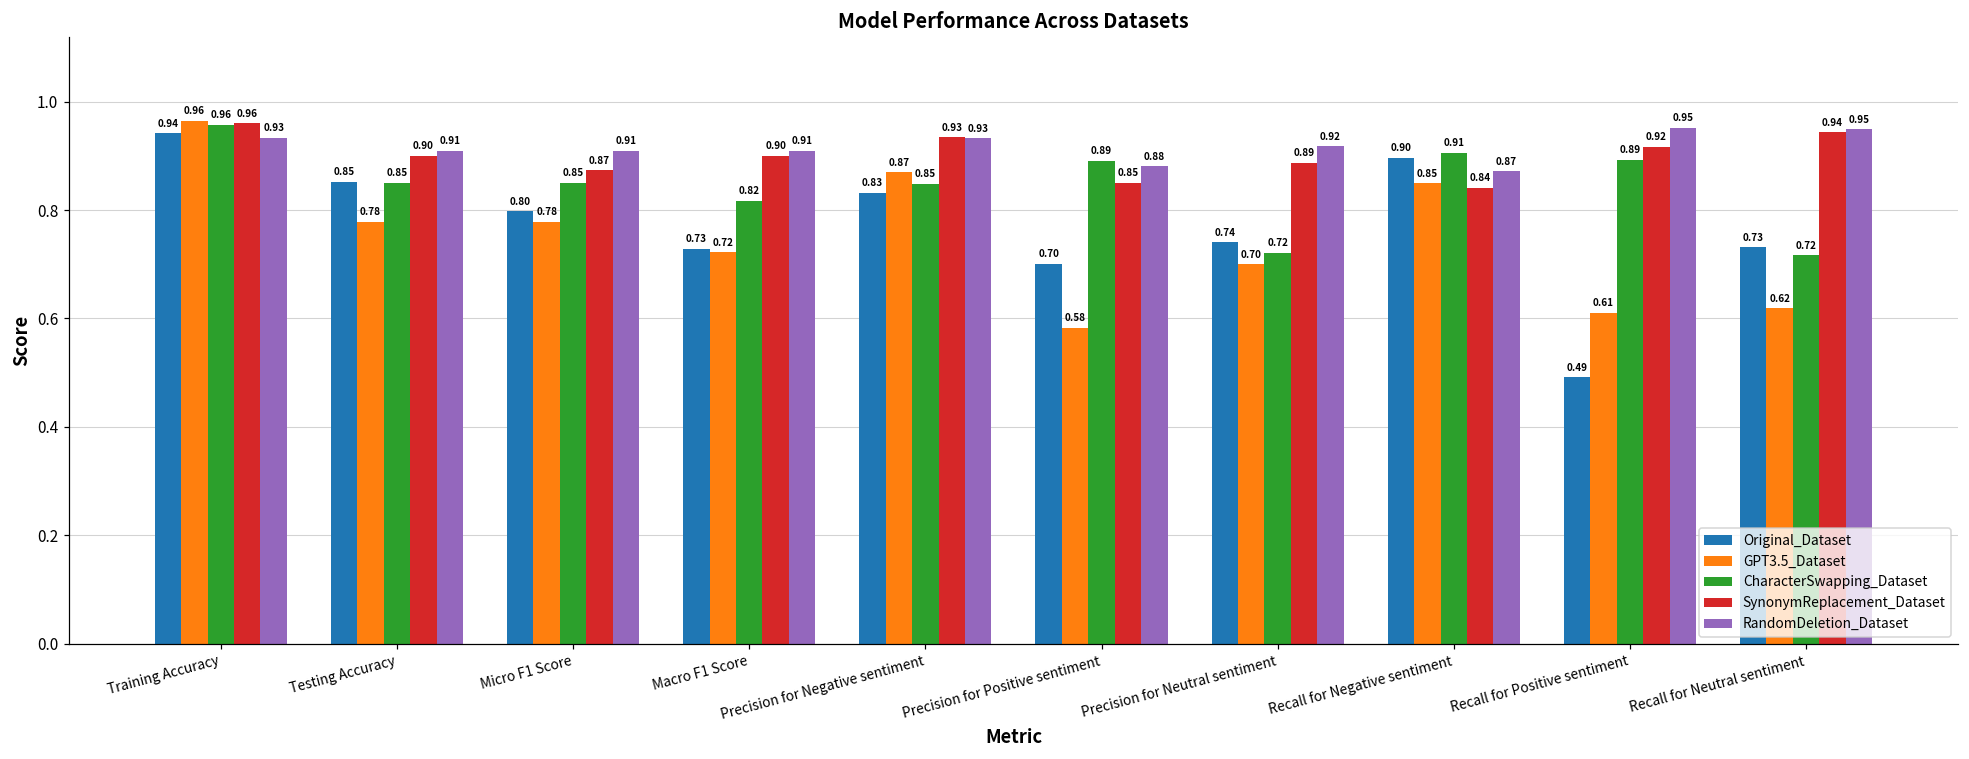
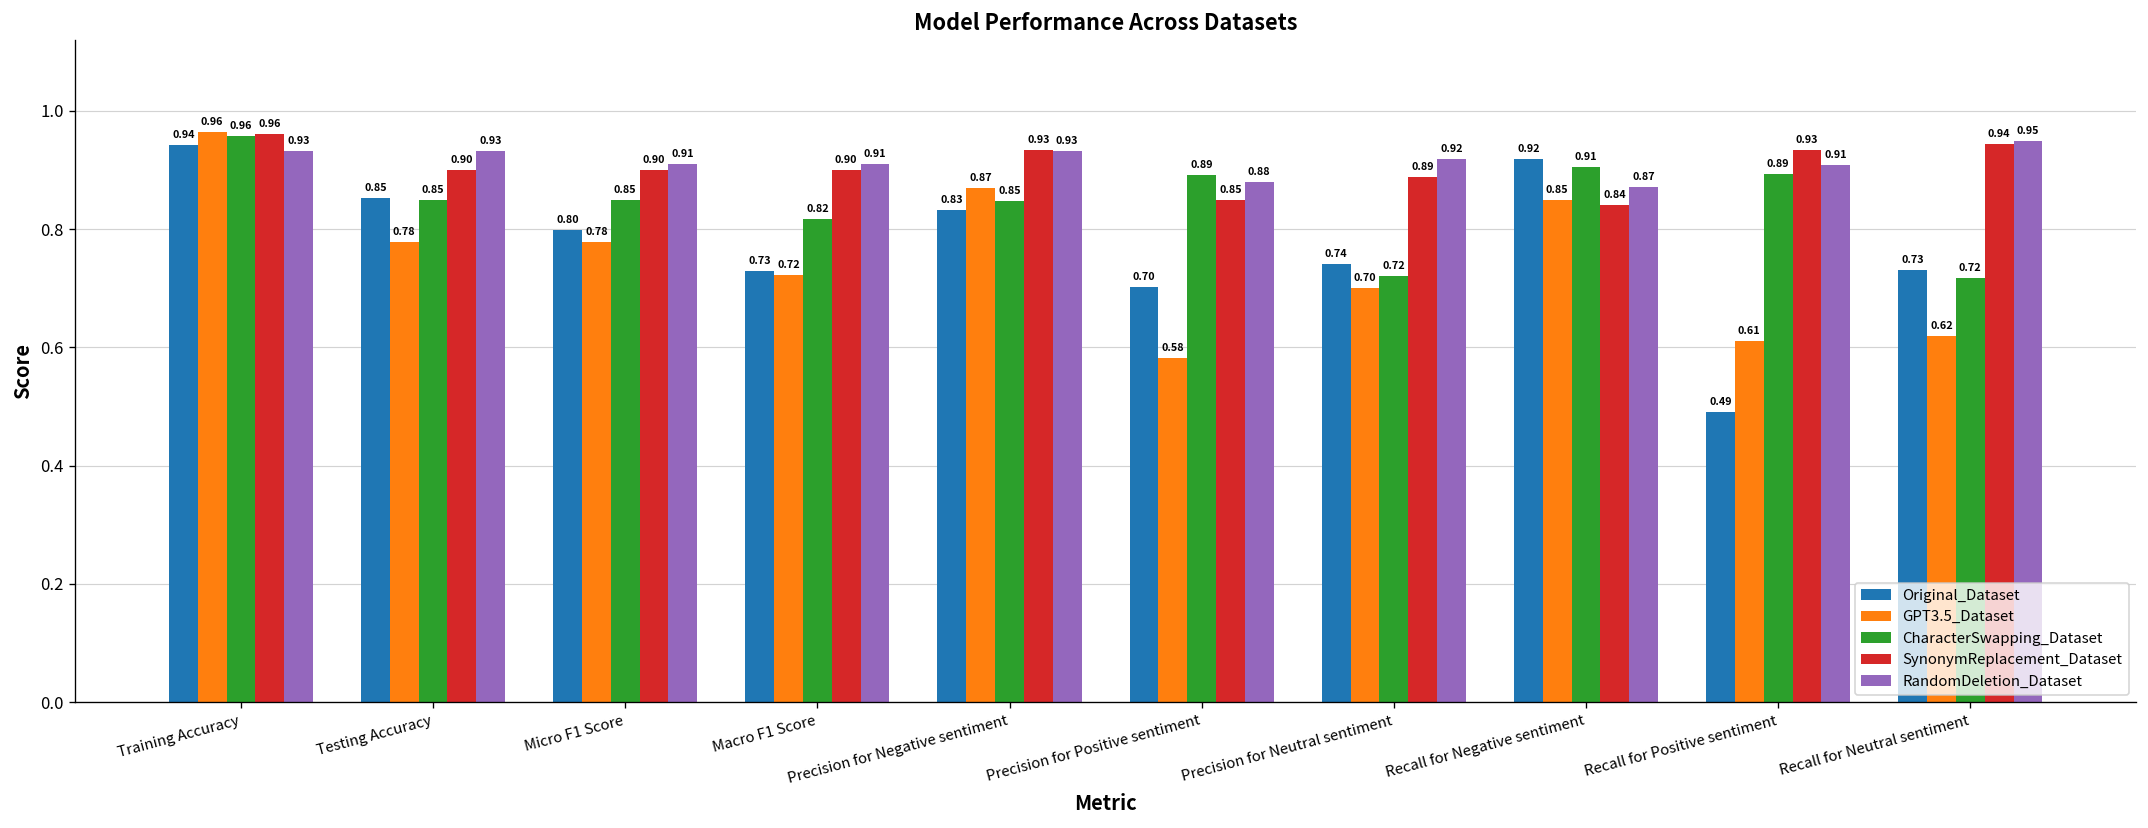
RandomDeletion_Dataset, Testing Accuracy: 0.91 -> 0.93
SynonymReplacement_Dataset, Micro F1 Score: 0.87 -> 0.90
Original_Dataset, Recall for Negative sentiment: 0.90 -> 0.92
SynonymReplacement_Dataset, Recall for Positive sentiment: 0.92 -> 0.93
RandomDeletion_Dataset, Recall for Positive sentiment: 0.95 -> 0.91
